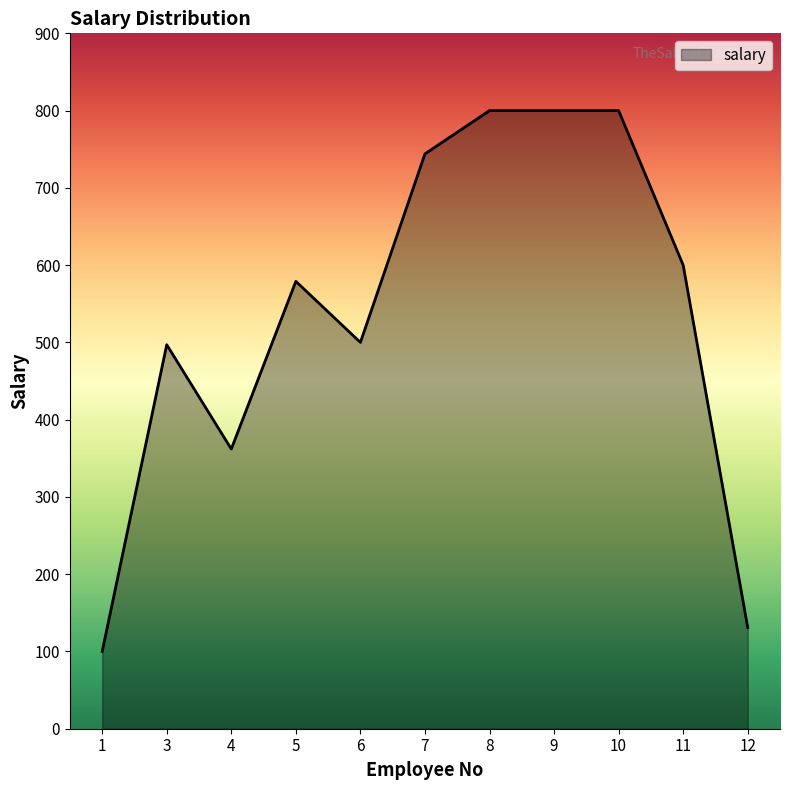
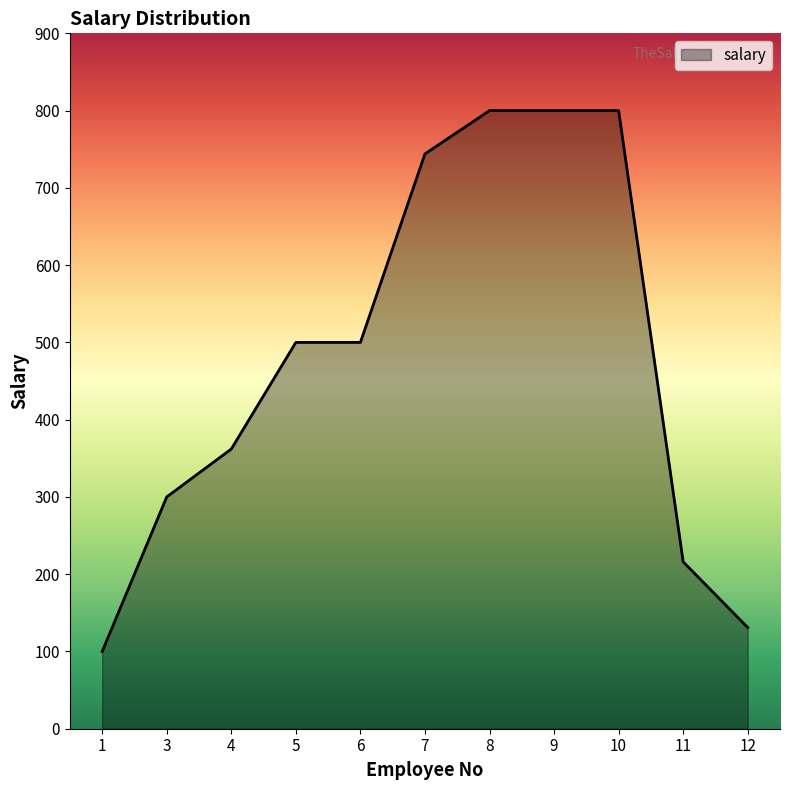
3: 500 -> 300
5: 580 -> 500
11: 600 -> 220
